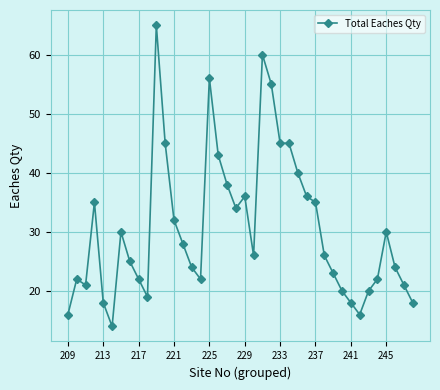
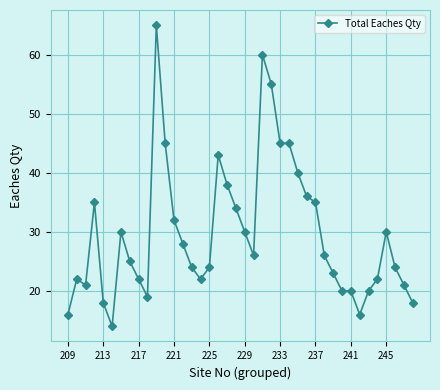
225: 56 -> 24
229: 36 -> 30
241: 18 -> 20
